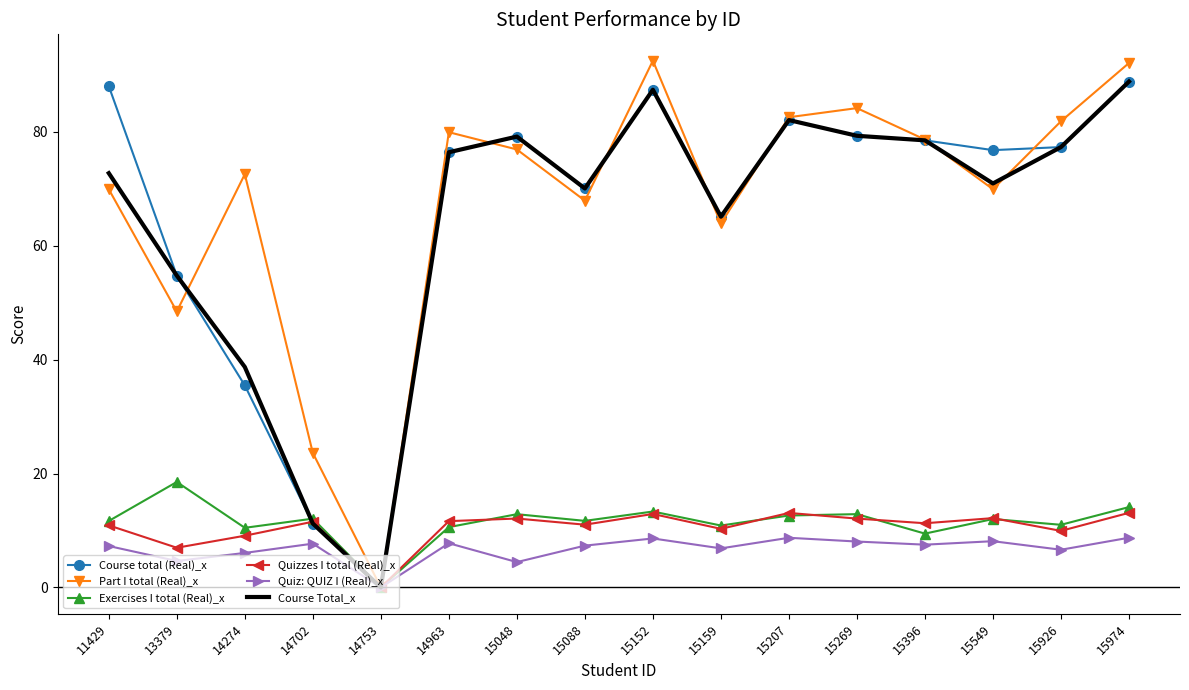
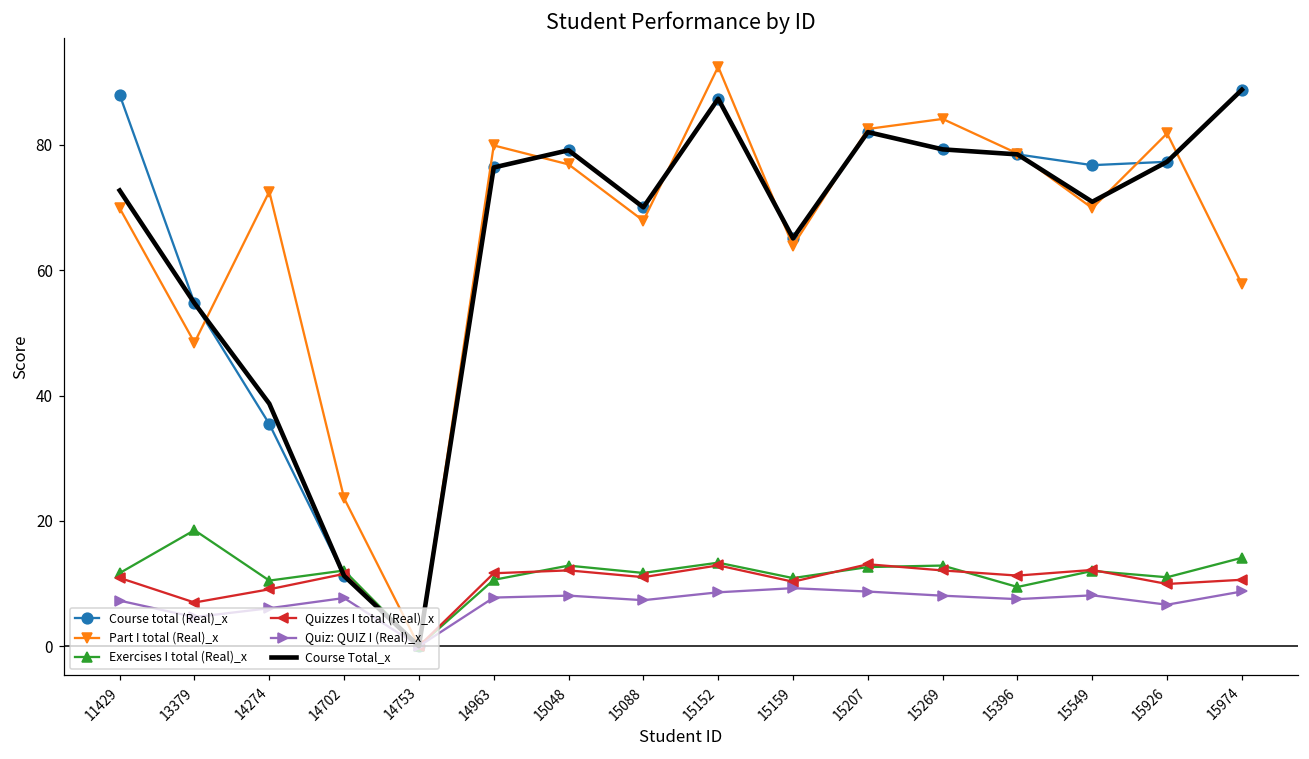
Quiz: QUIZ I (Real)_x, 15048: 4 -> 8
Quiz: QUIZ I (Real)_x, 15159: 7 -> 9
Part I total (Real)_x, 15974: 92 -> 58
Quizzes I total (Real)_x, 15974: 13 -> 11
